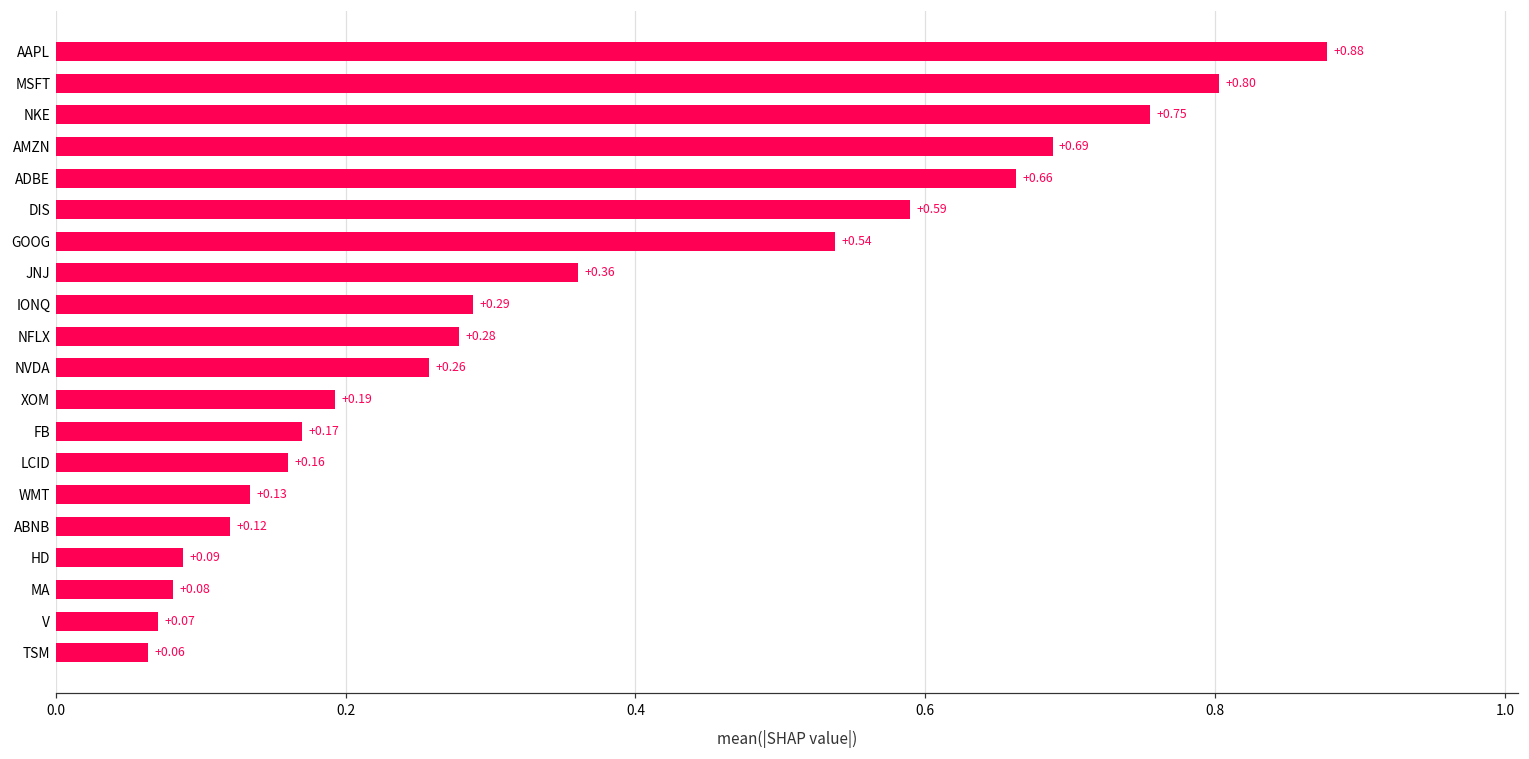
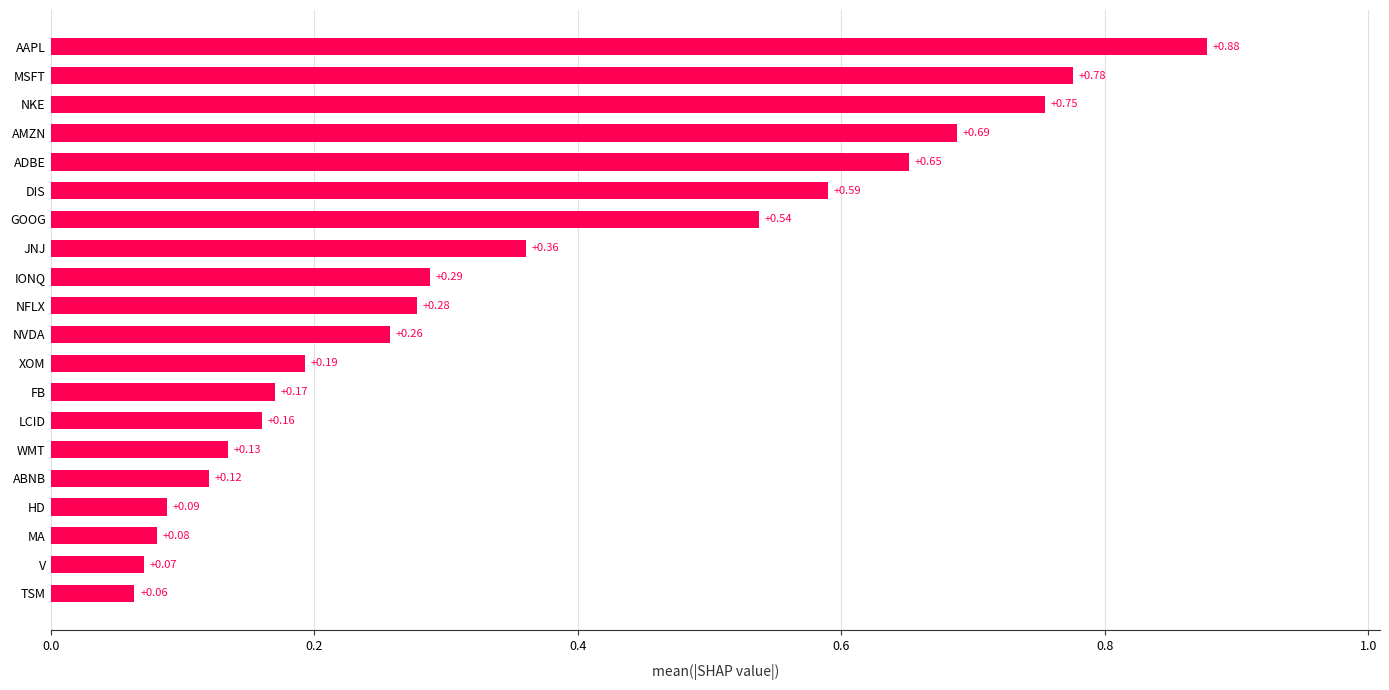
MSFT: +0.80 -> +0.78
ADBE: +0.66 -> +0.65
